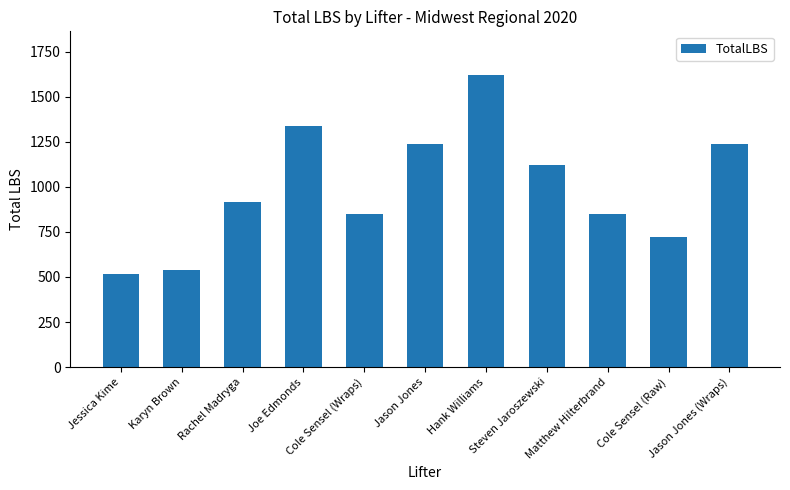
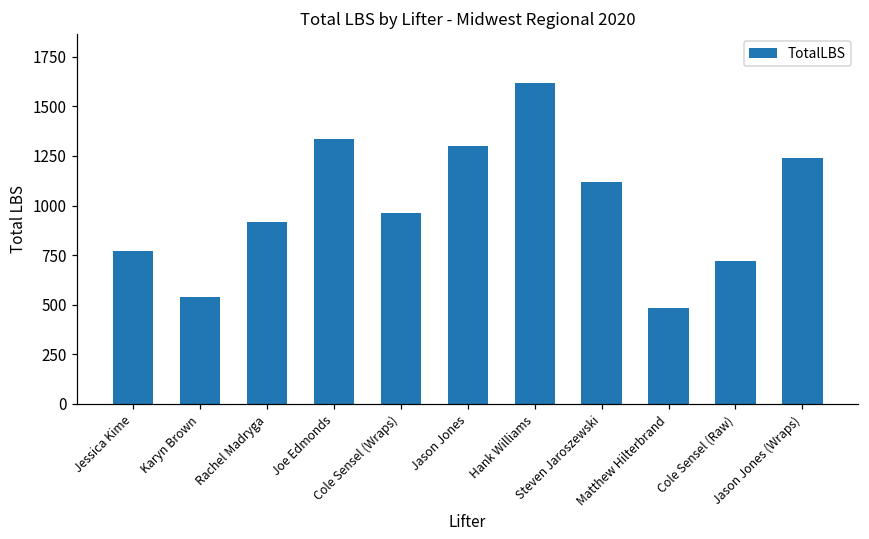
Jessica Kime: 520 -> 770
Cole Sensel (Wraps): 850 -> 960
Jason Jones: 1240 -> 1300
Matthew Hilterbrand: 850 -> 480
